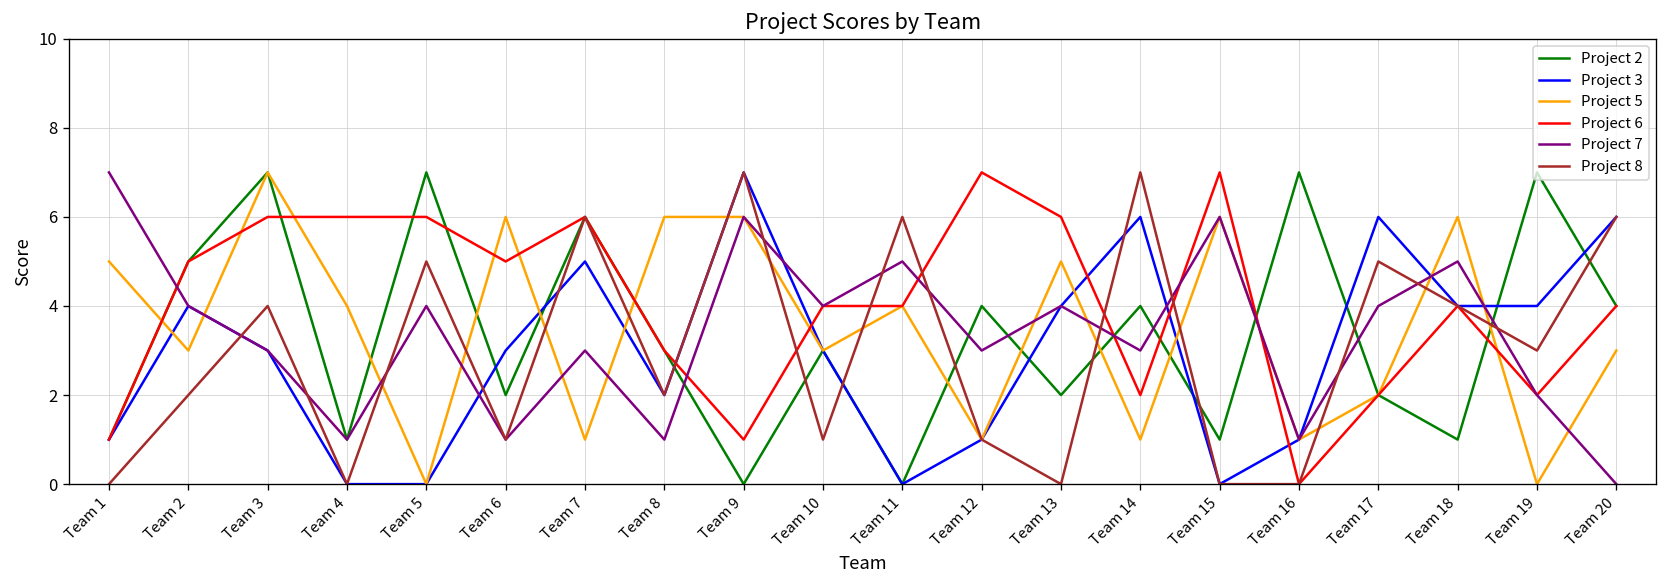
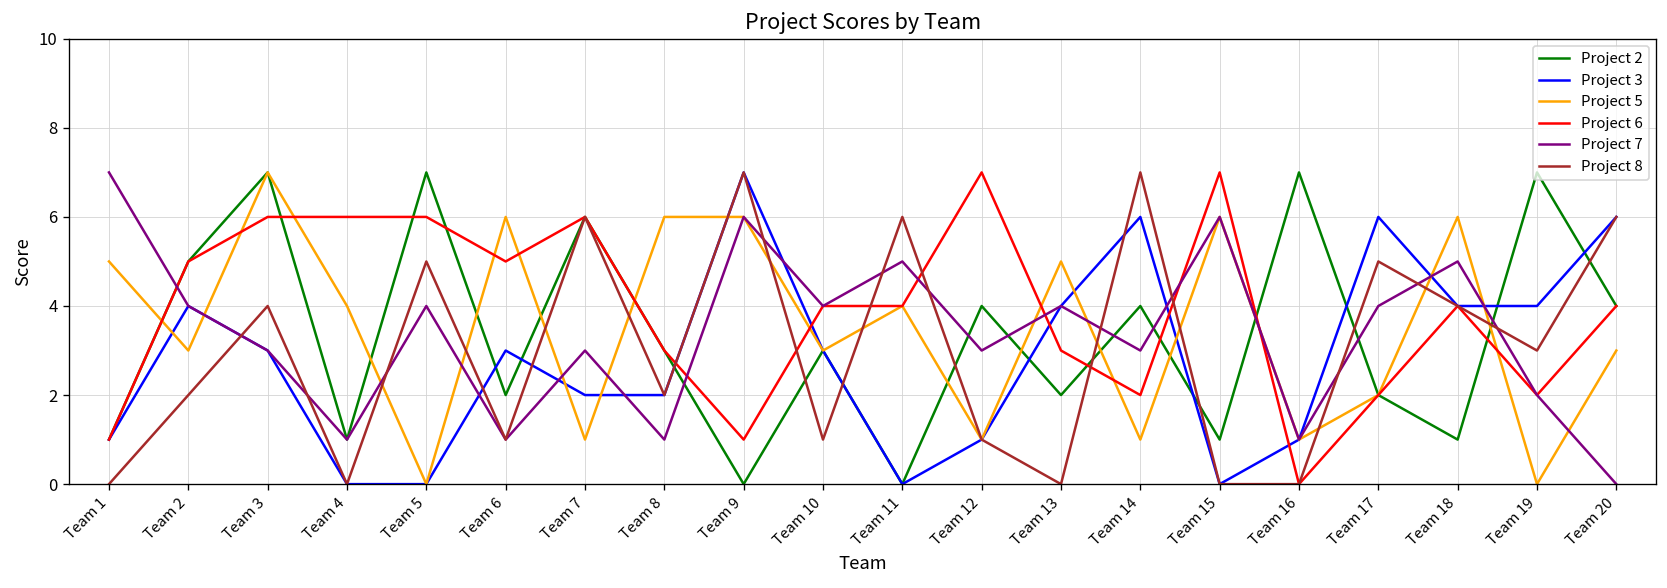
Project 3, Team 7: 5 -> 2
Project 6, Team 13: 6 -> 3
